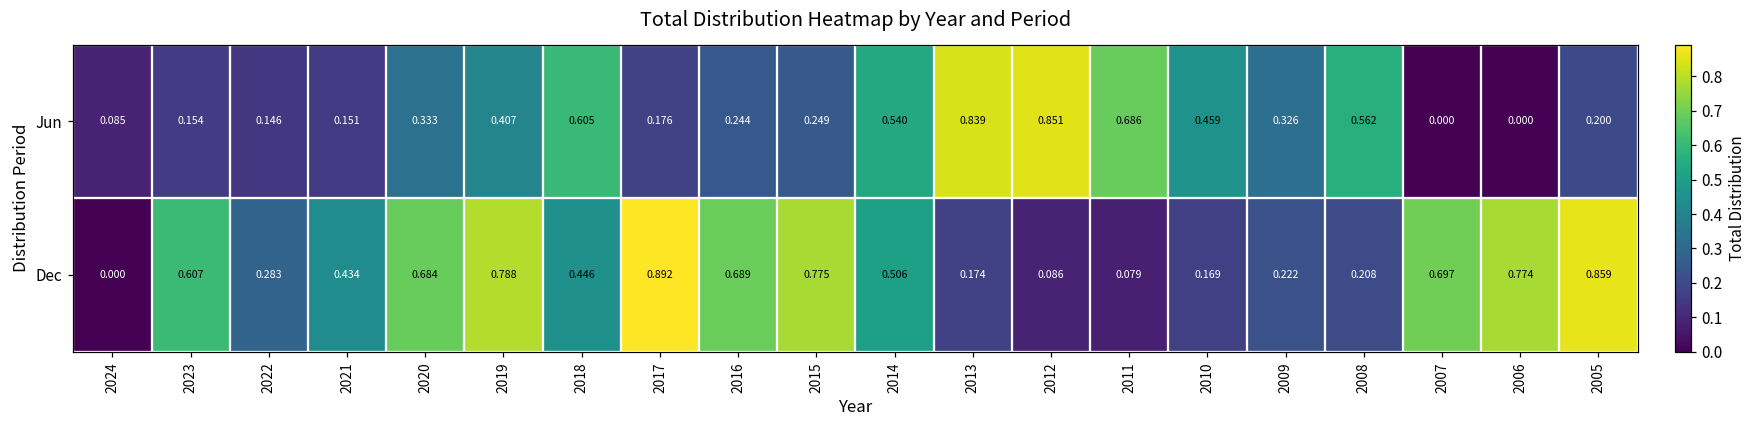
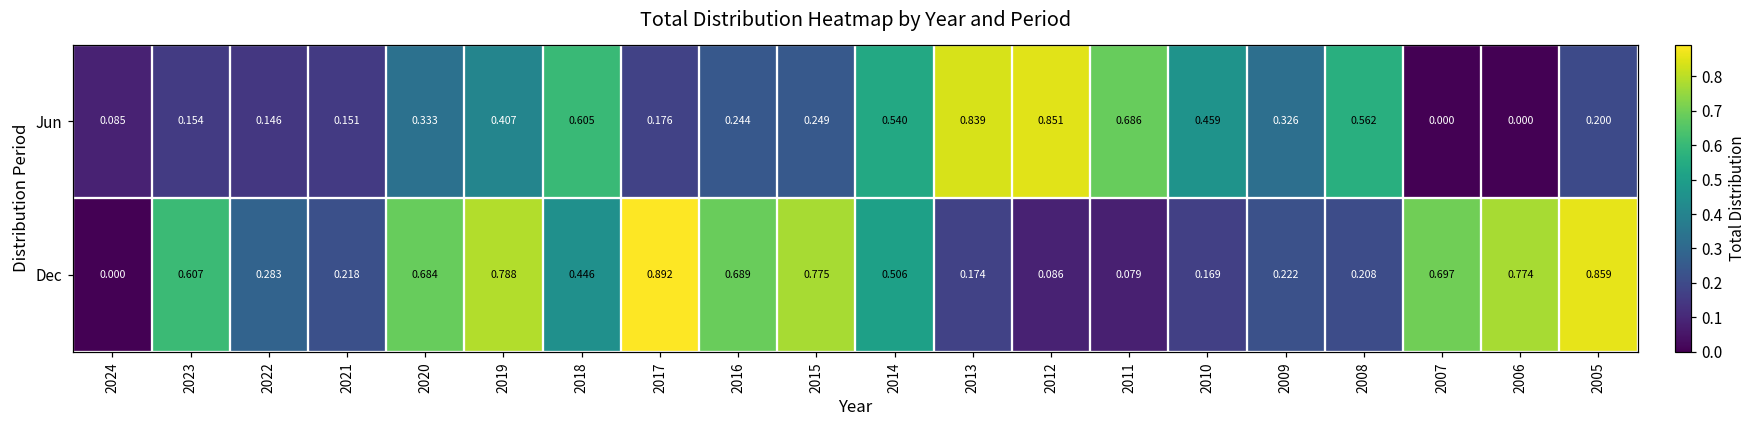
Dec, 2021: 0.434 -> 0.218
